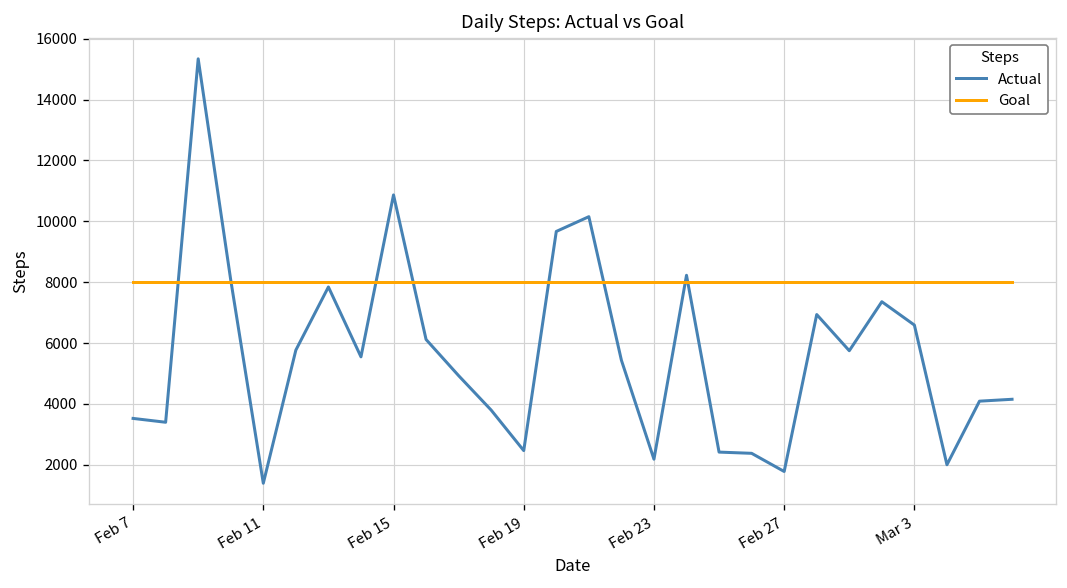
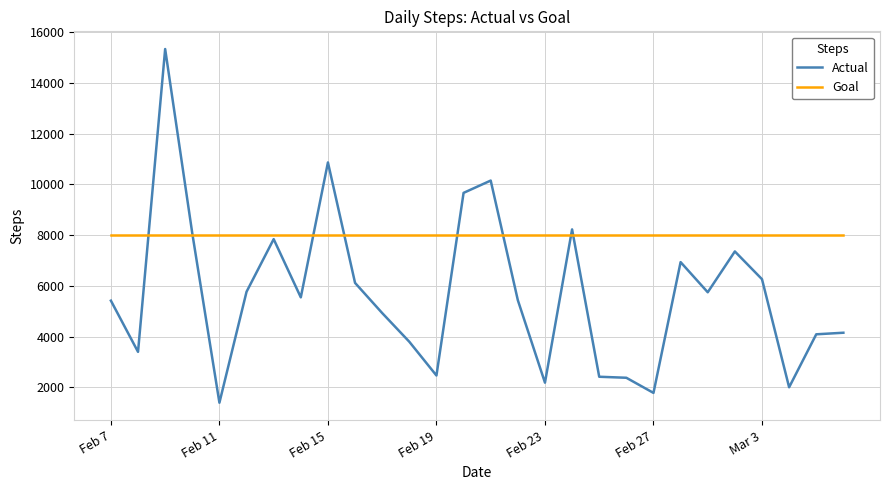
Actual, Feb 7: 3500 -> 5400
Actual, Mar 3: 6600 -> 6300
